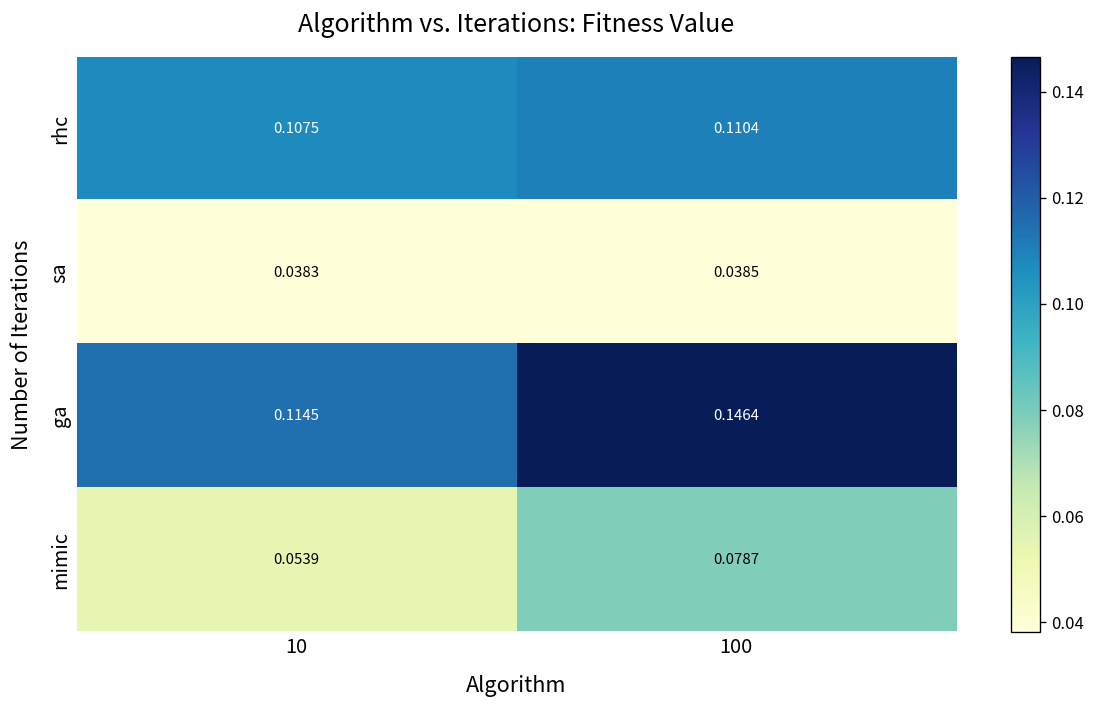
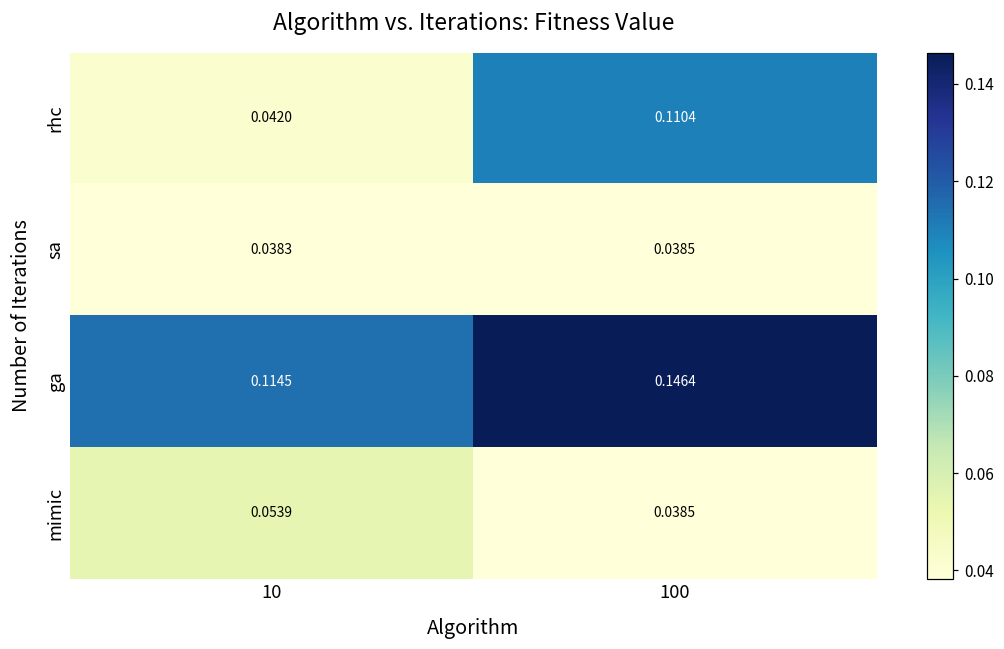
rhc, 10: 0.1075 -> 0.0420
mimic, 100: 0.0787 -> 0.0385
